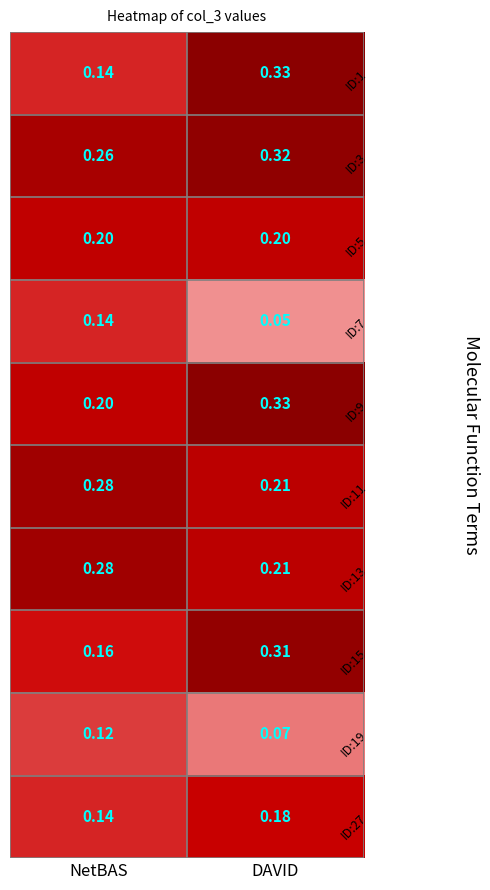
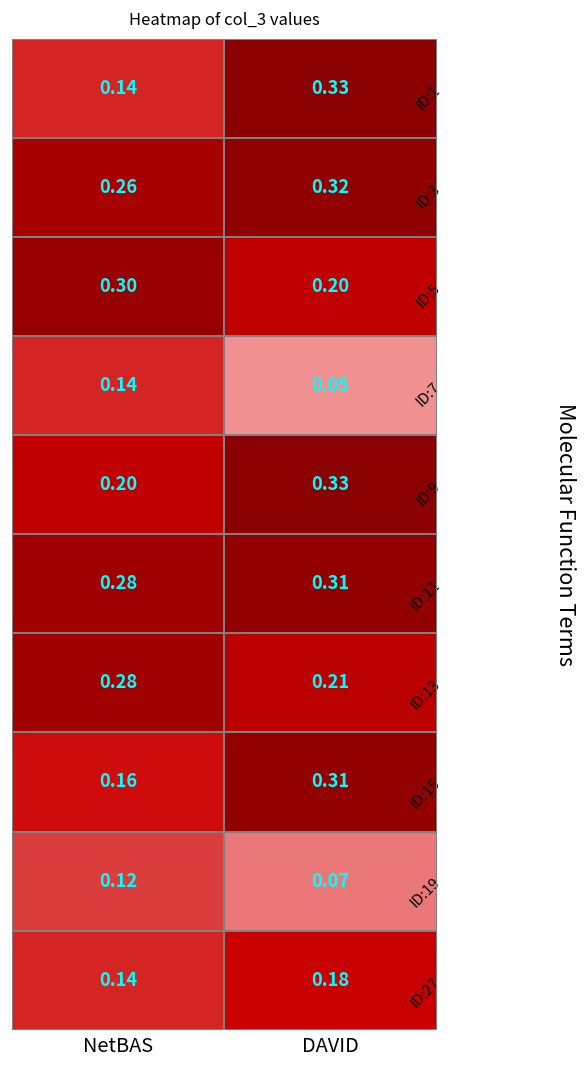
ID:5, NetBAS: 0.20 -> 0.30
ID:11, DAVID: 0.21 -> 0.31
